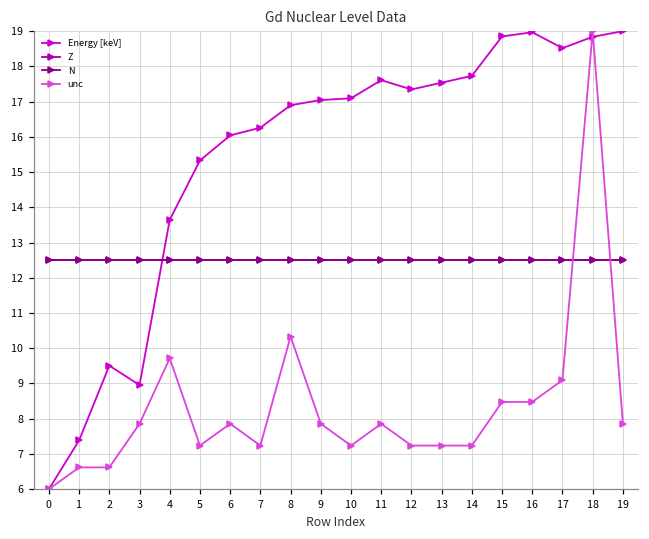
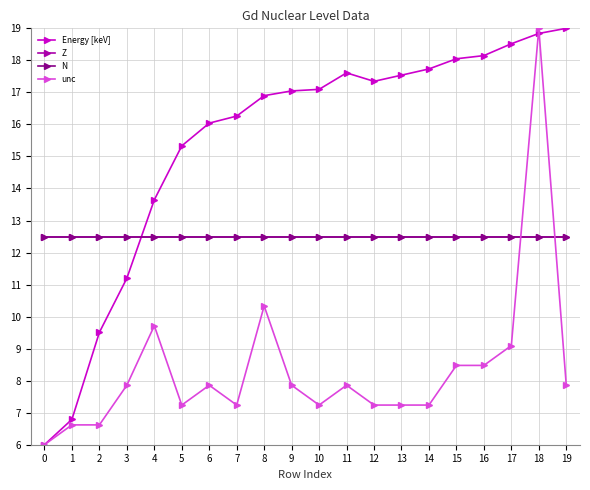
Energy [keV], 1: 7.4 -> 6.8
Energy [keV], 3: 9.0 -> 11.2
Energy [keV], 15: 18.9 -> 18.0
Energy [keV], 16: 19.0 -> 18.1
